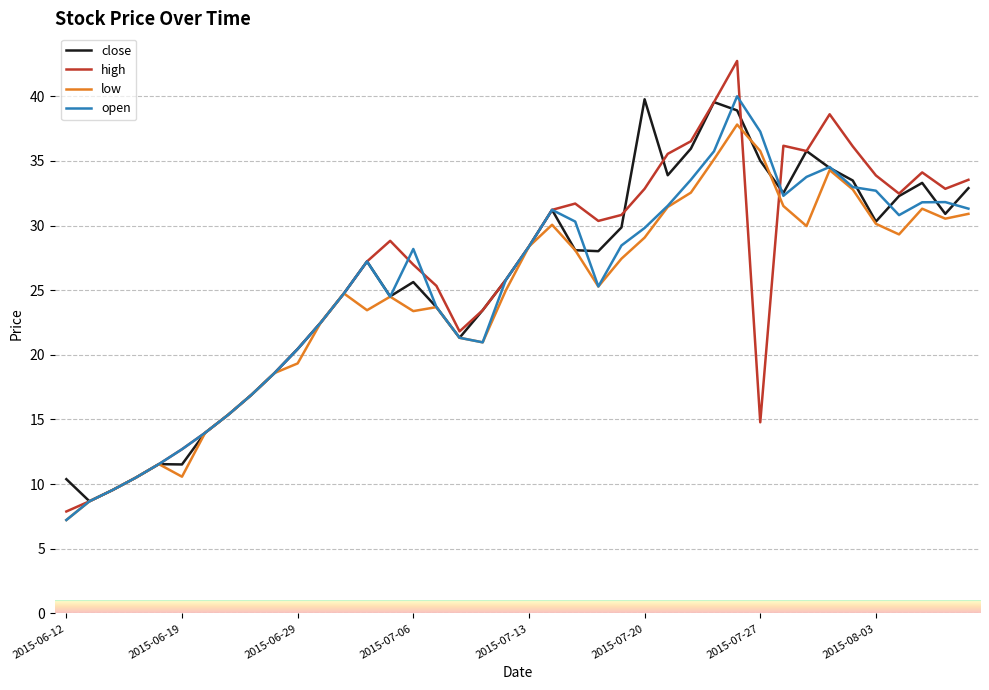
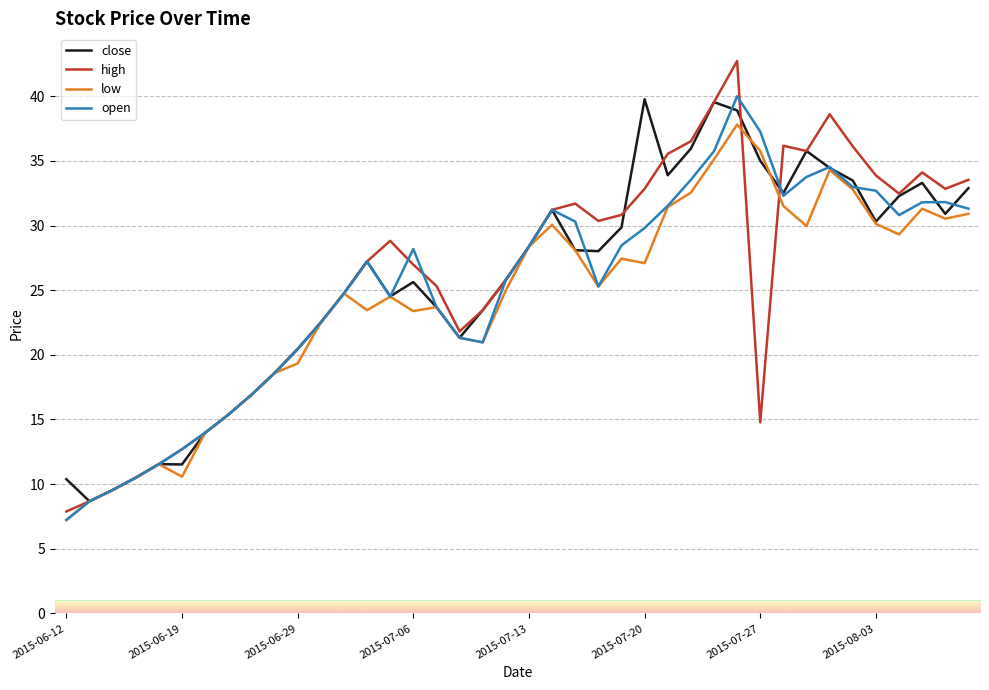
low, 2015-07-20: 29.1 -> 27.1
